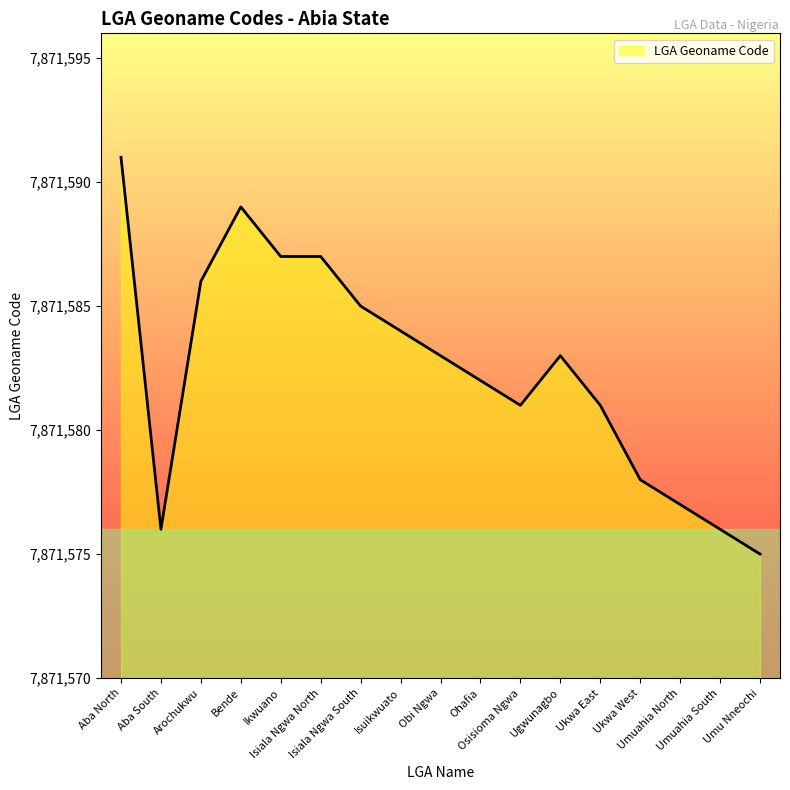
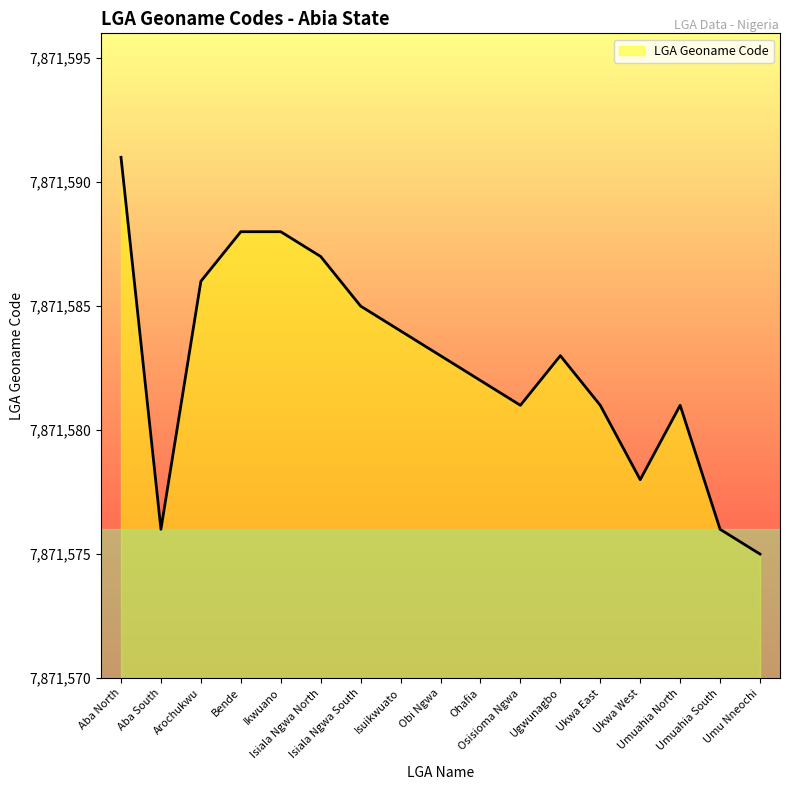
Bende: 7,871,589 -> 7,871,588
Ikwuano: 7,871,587 -> 7,871,588
Umuahia North: 7,871,577 -> 7,871,581
